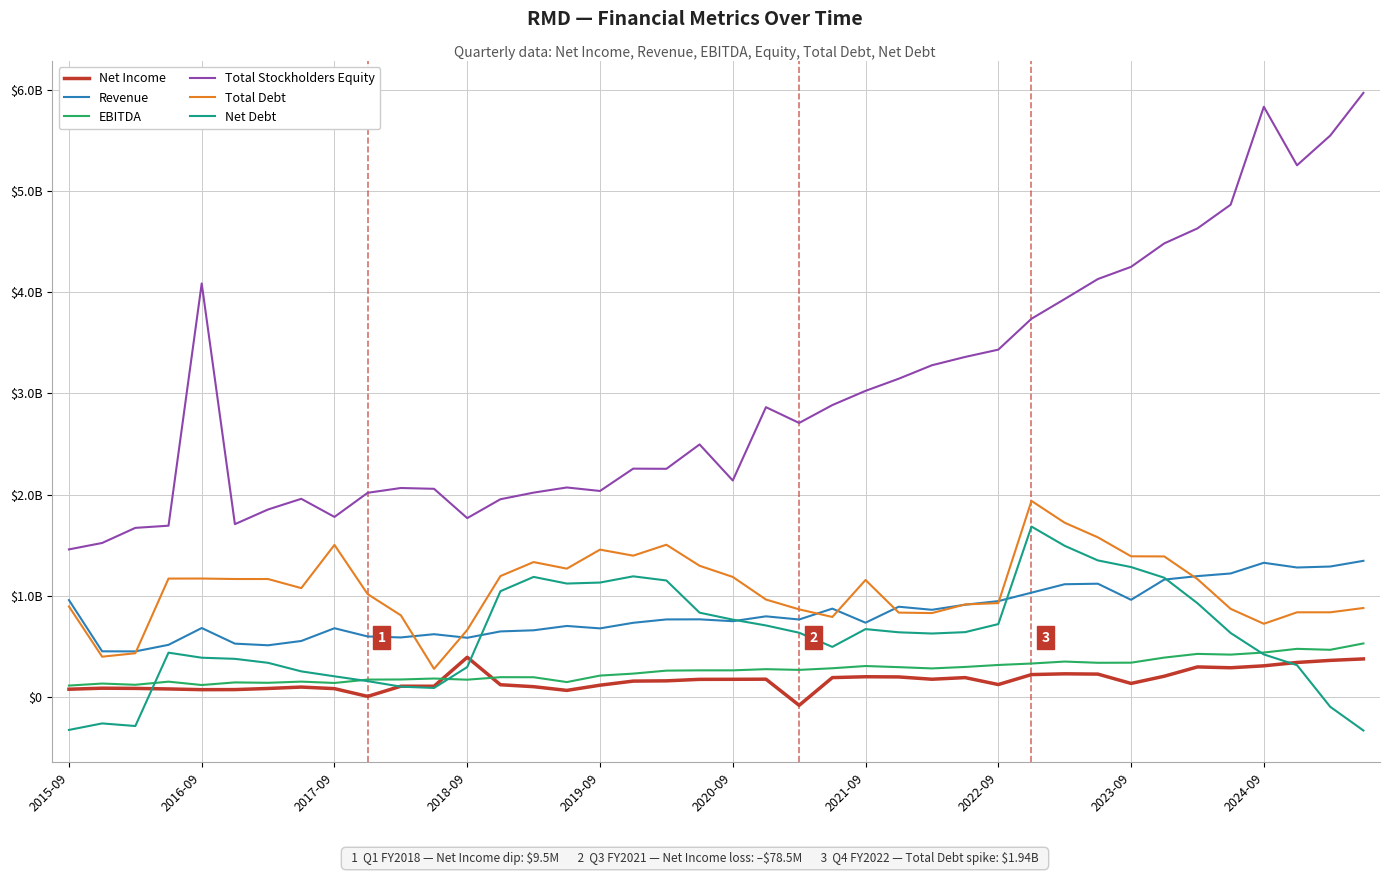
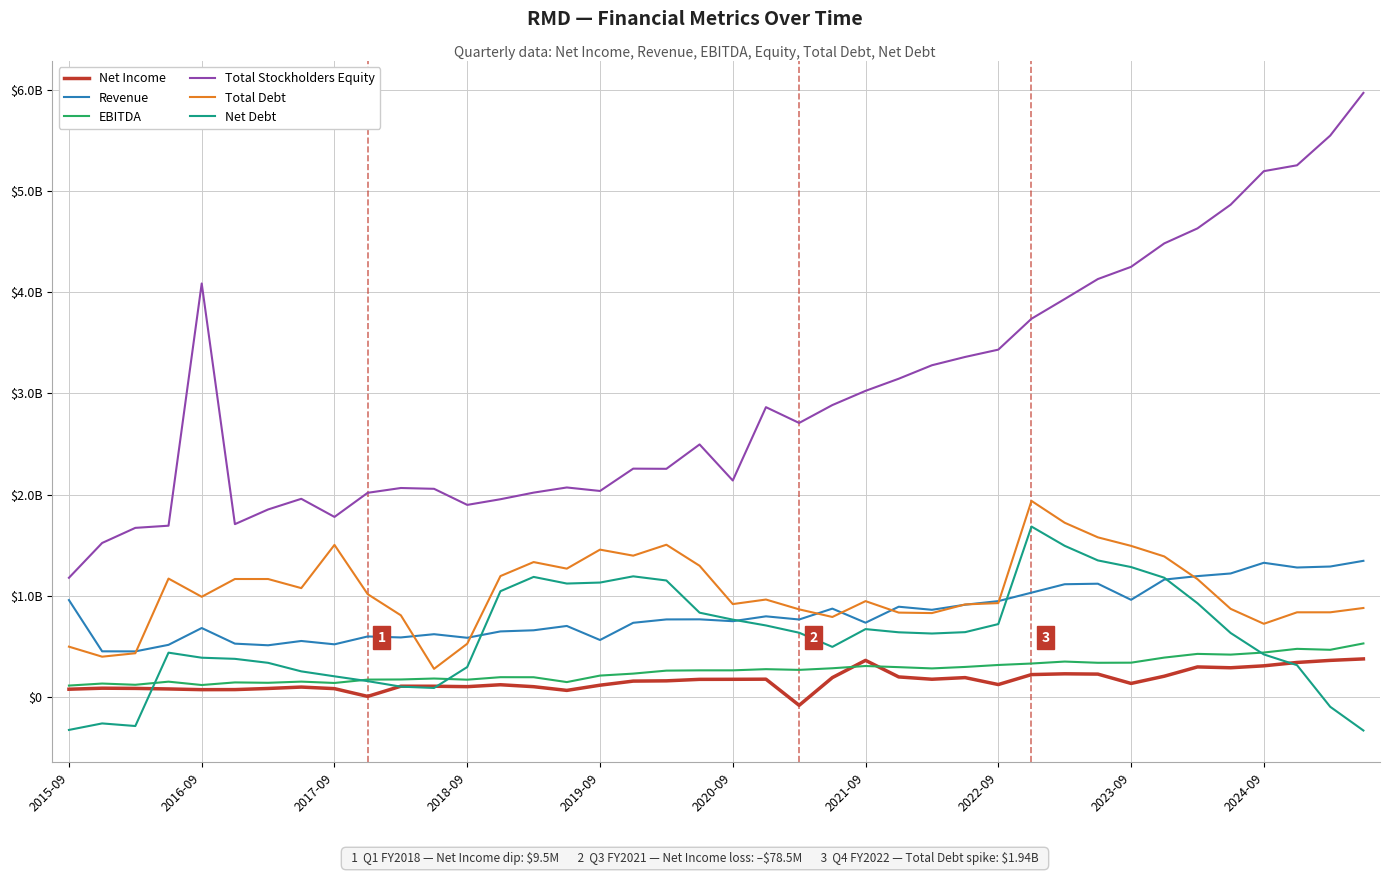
Total Stockholders Equity, 2015-09: $1460000000 -> $1180000000
Total Debt, 2015-09: $900000000 -> $500000000
Total Debt, 2016-09: $1170000000 -> $990000000
Revenue, 2017-09: $680000000 -> $520000000
Net Income, 2018-09: $400000000 -> $110000000
Total Stockholders Equity, 2018-09: $1770000000 -> $1900000000
Total Debt, 2018-09: $670000000 -> $530000000
Revenue, 2019-09: $680000000 -> $570000000
Total Debt, 2020-09: $1190000000 -> $920000000
Net Income, 2021-09: $200000000 -> $370000000
Total Debt, 2021-09: $1160000000 -> $950000000
Total Debt, 2023-09: $1390000000 -> $1500000000
Total Stockholders Equity, 2024-09: $5830000000 -> $5200000000
